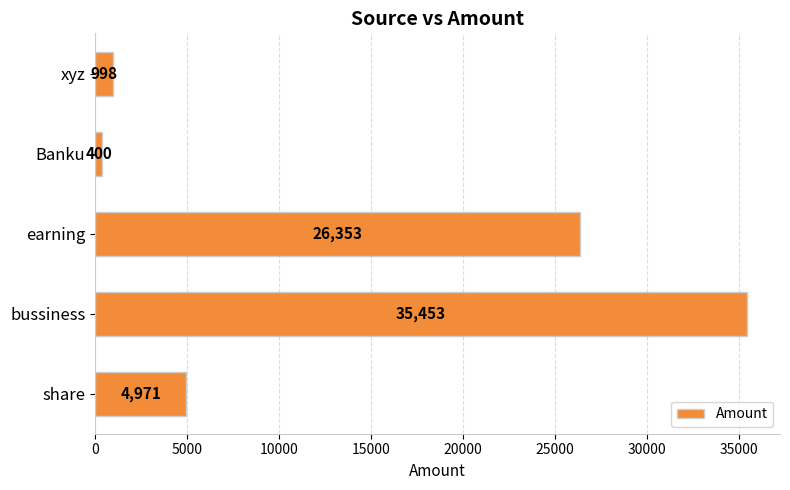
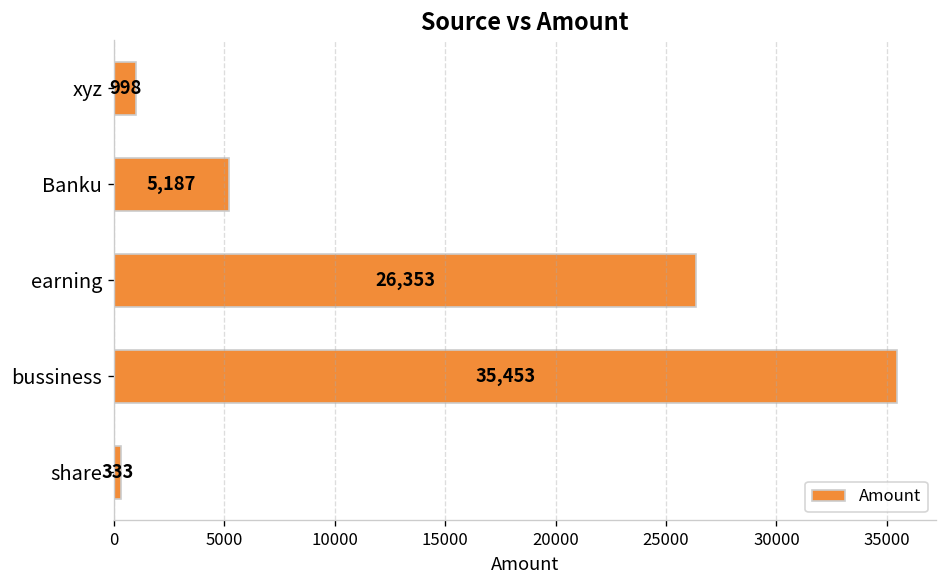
Banku: 400 -> 5,187
share: 4,971 -> 333
